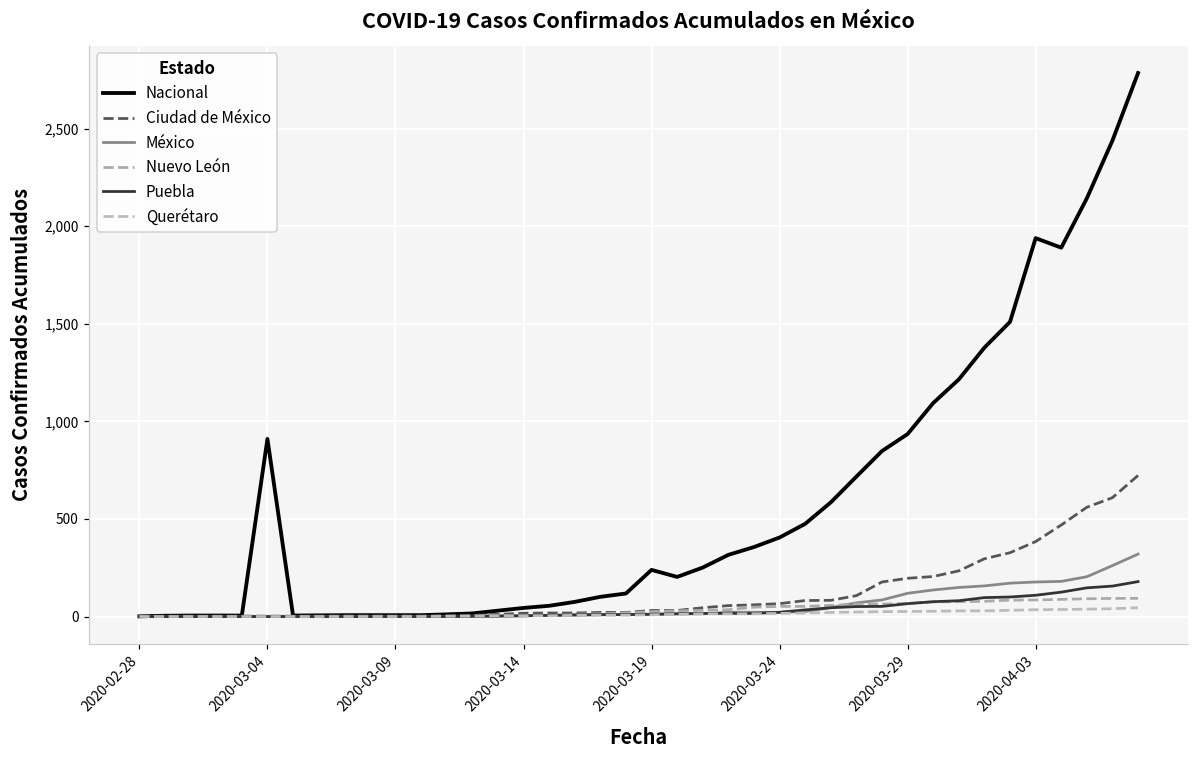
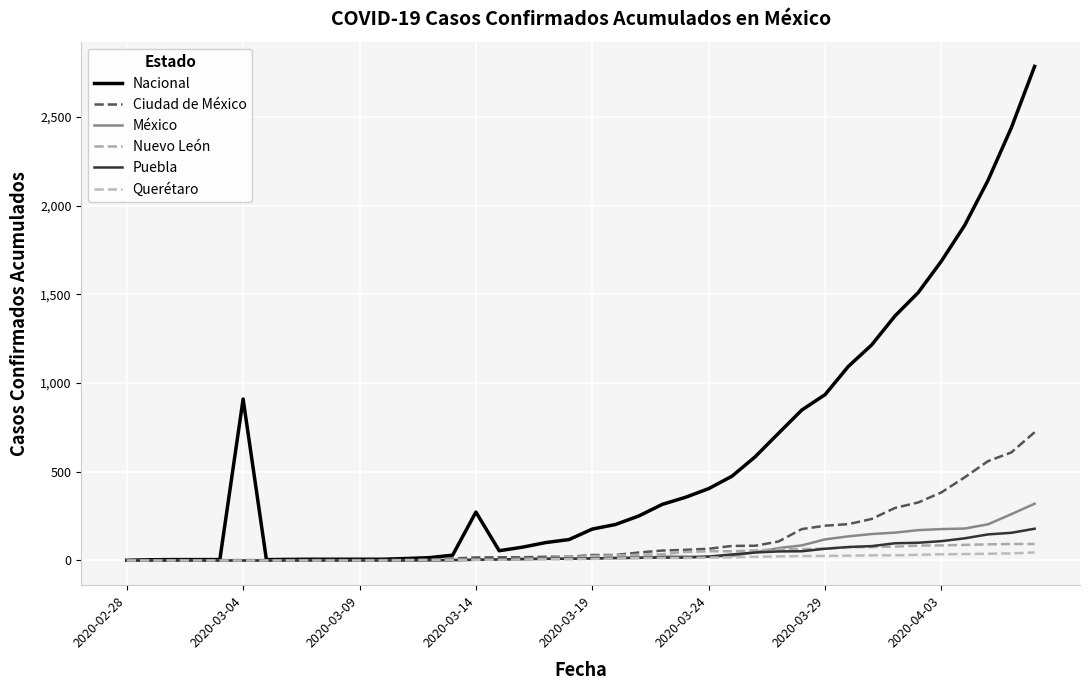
Nacional, 2020-03-14: 40 -> 270
Nacional, 2020-03-19: 240 -> 180
Nacional, 2020-04-03: 1,940 -> 1,690
